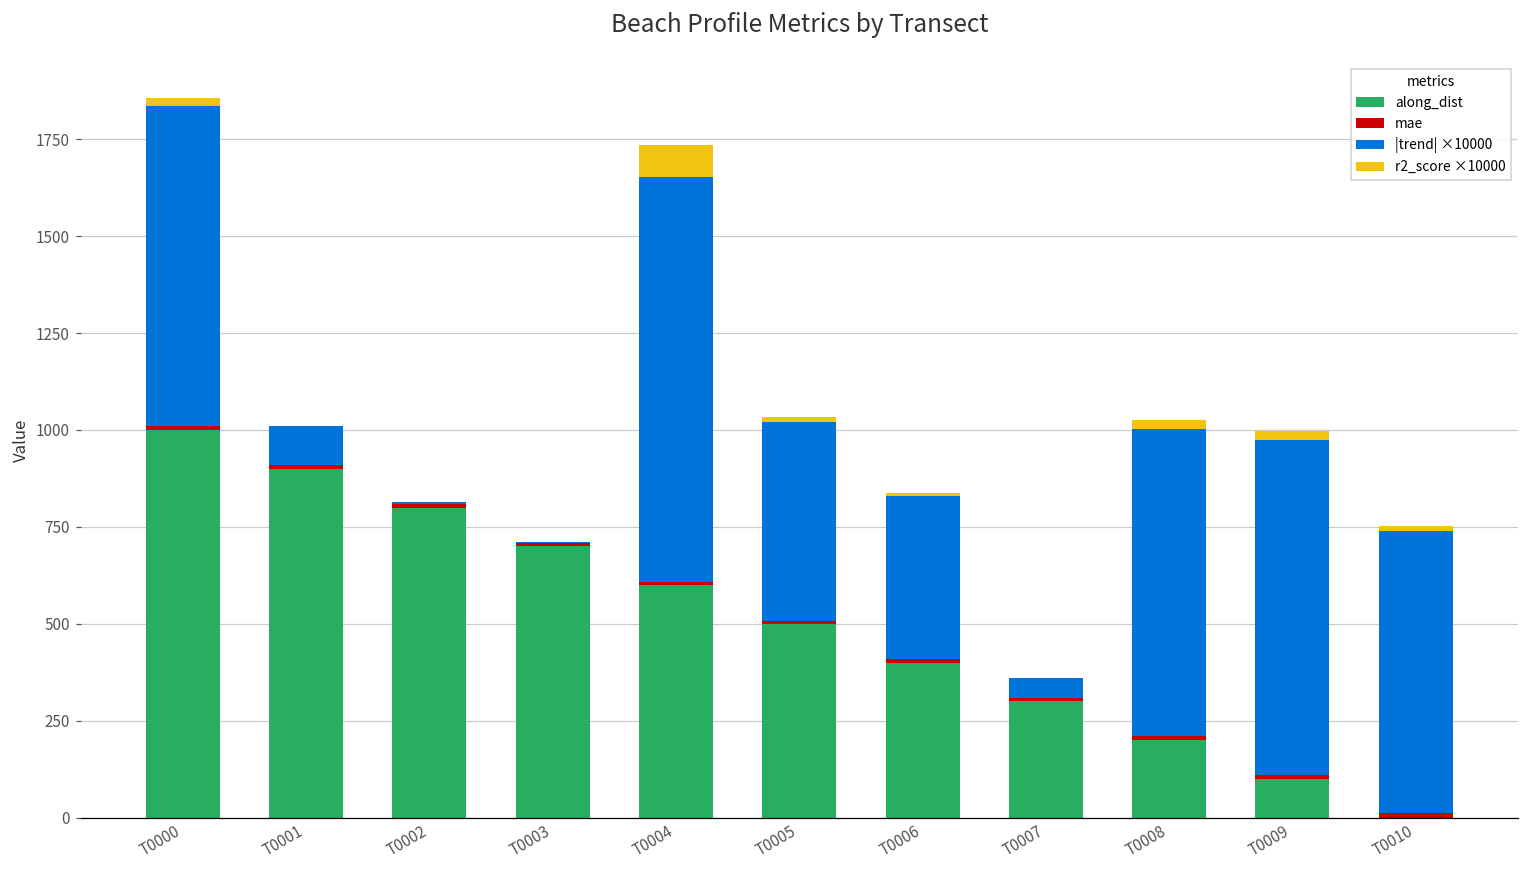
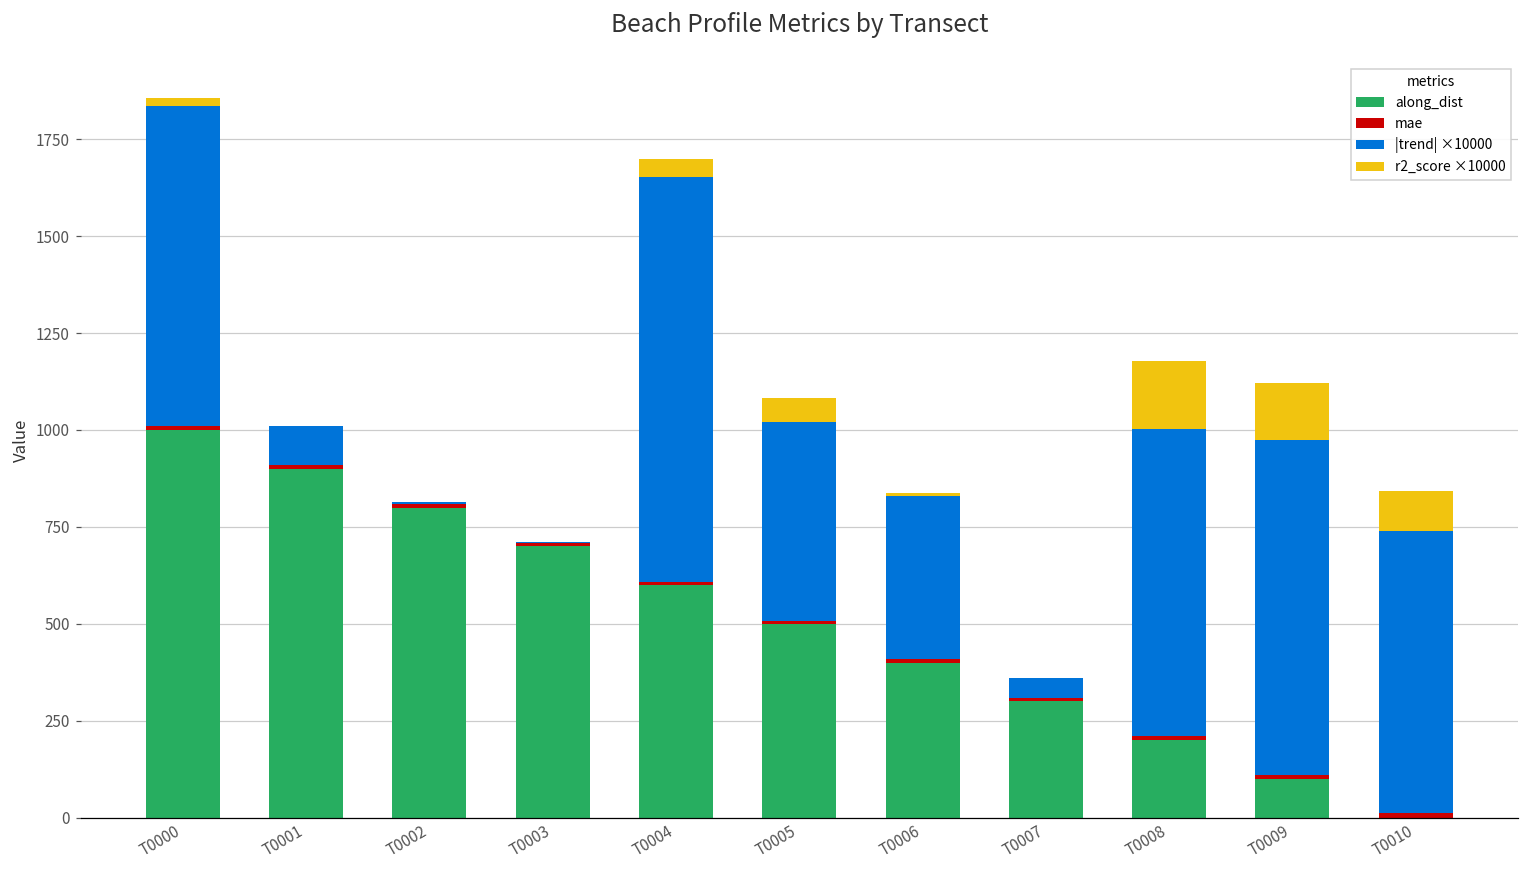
r2_score ×10000, T0004: 80 -> 50
r2_score ×10000, T0005: 10 -> 60
r2_score ×10000, T0008: 20 -> 180
r2_score ×10000, T0009: 20 -> 150
r2_score ×10000, T0010: 10 -> 100
